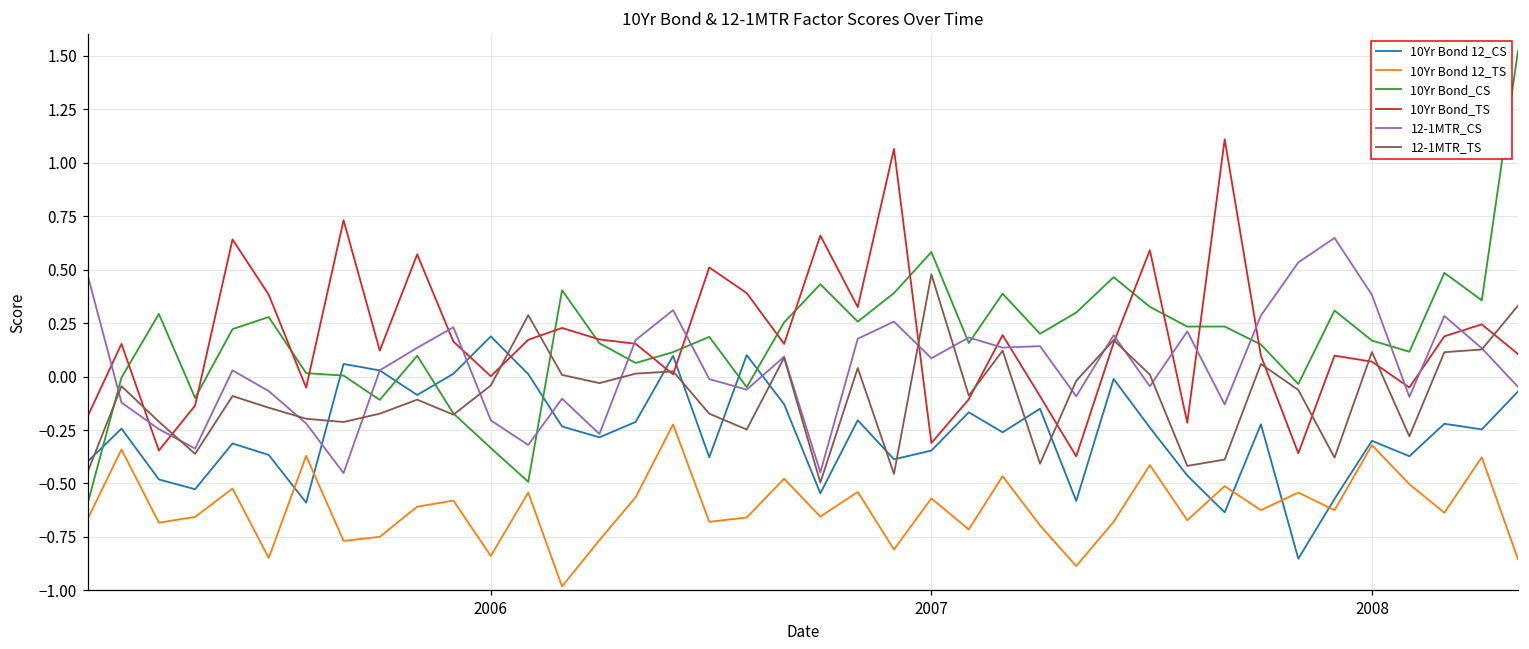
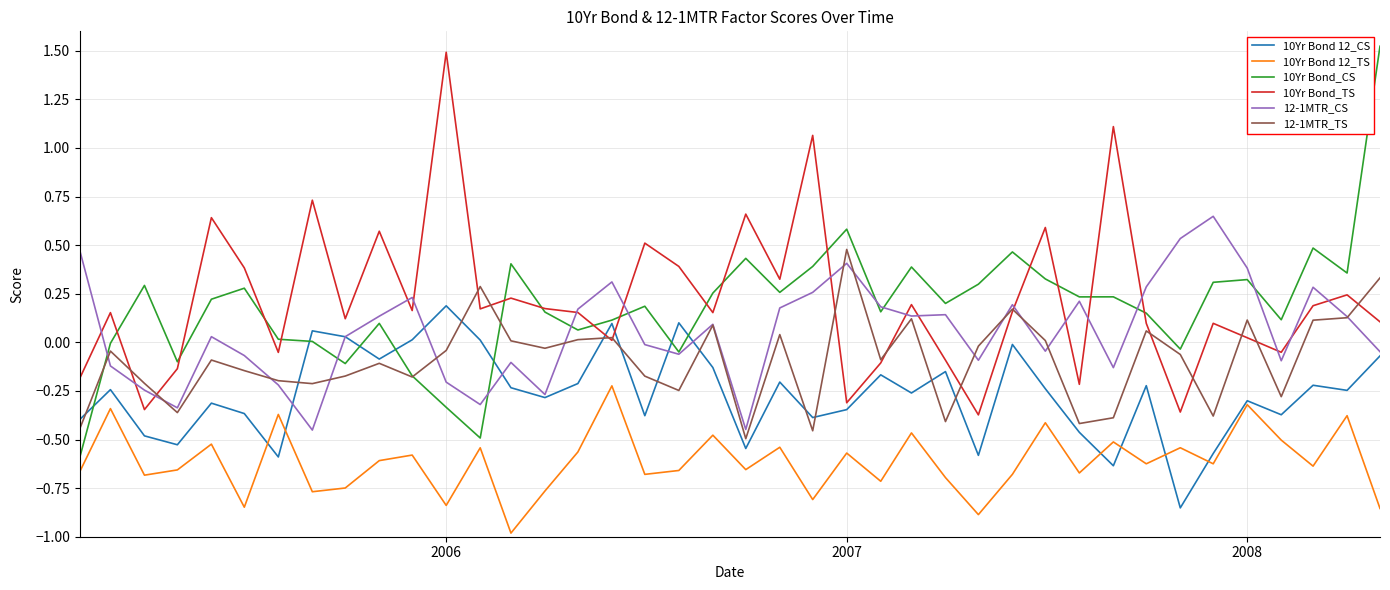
10Yr Bond_TS, 2006: 0.00 -> 1.49
12-1MTR_CS, 2007: 0.09 -> 0.41
10Yr Bond_CS, 2008: 0.17 -> 0.32
10Yr Bond_TS, 2008: 0.07 -> 0.02
